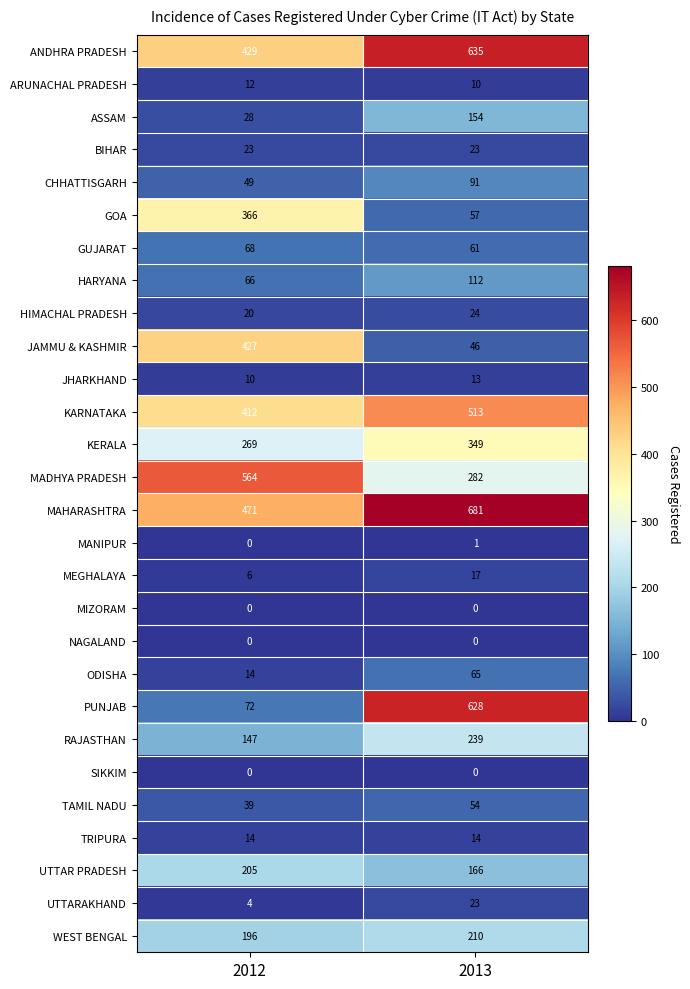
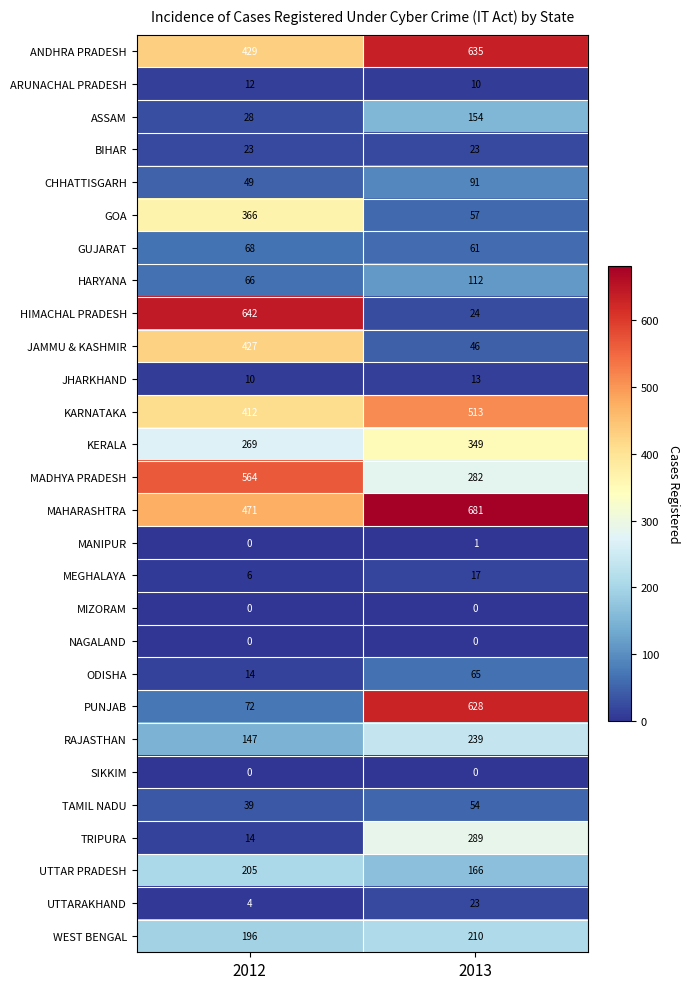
HIMACHAL PRADESH, 2012: 20 -> 642
TRIPURA, 2013: 14 -> 289
